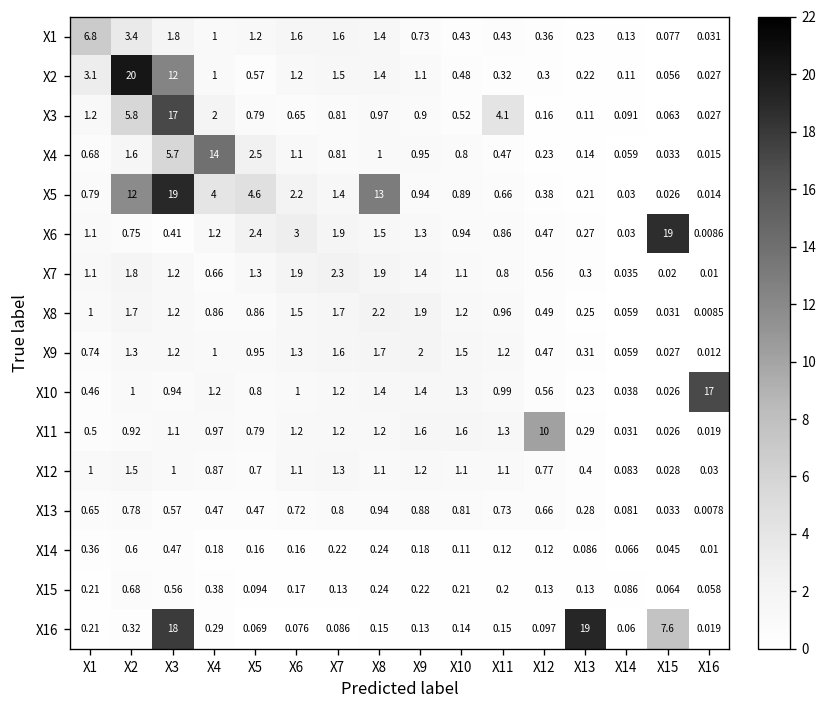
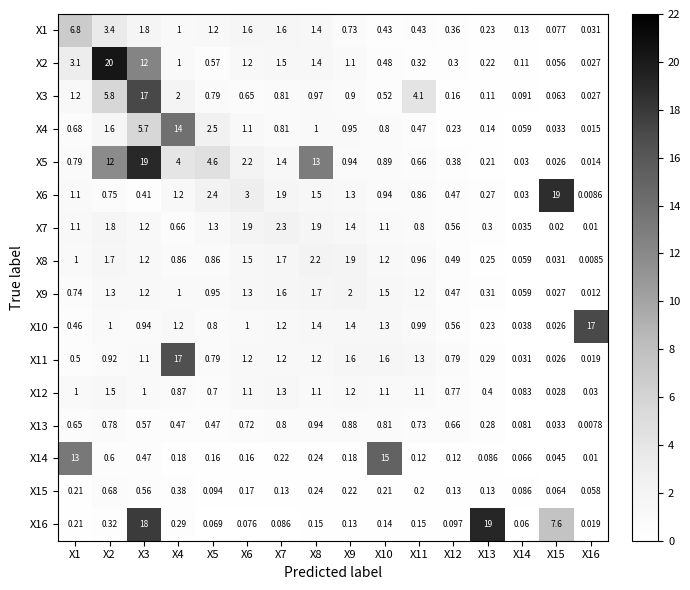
X11, X4: 0.97 -> 17
X11, X12: 10 -> 0.79
X14, X1: 0.36 -> 13
X14, X10: 0.11 -> 15
